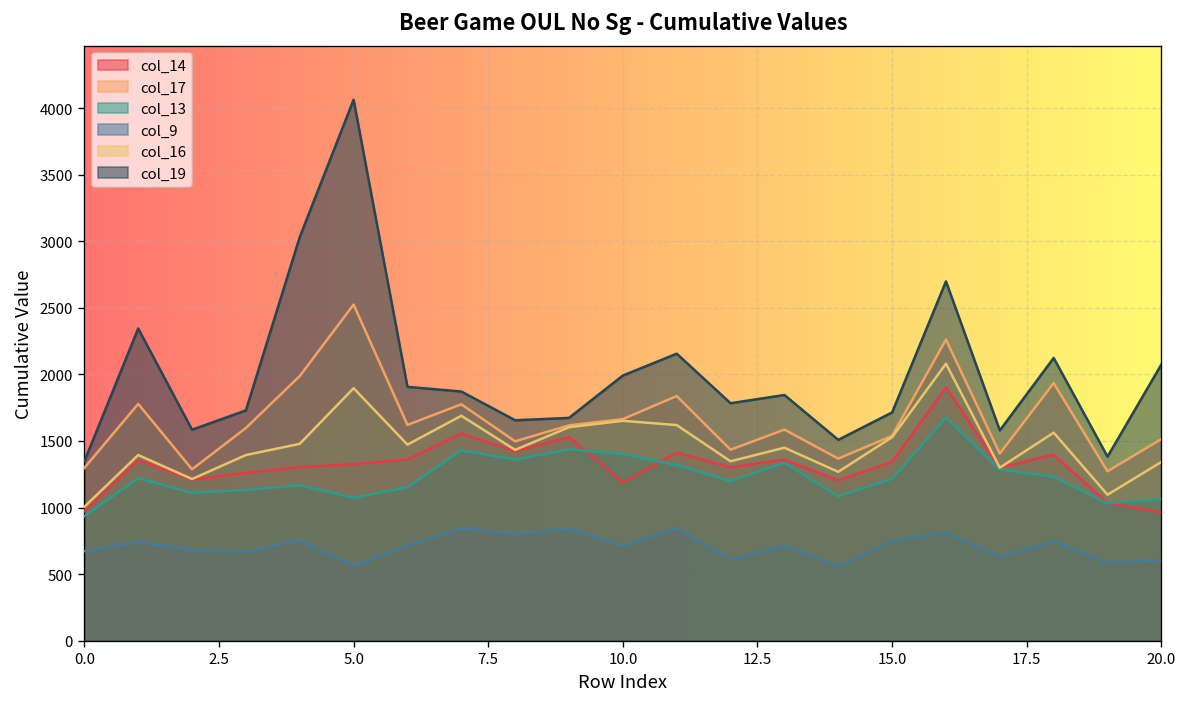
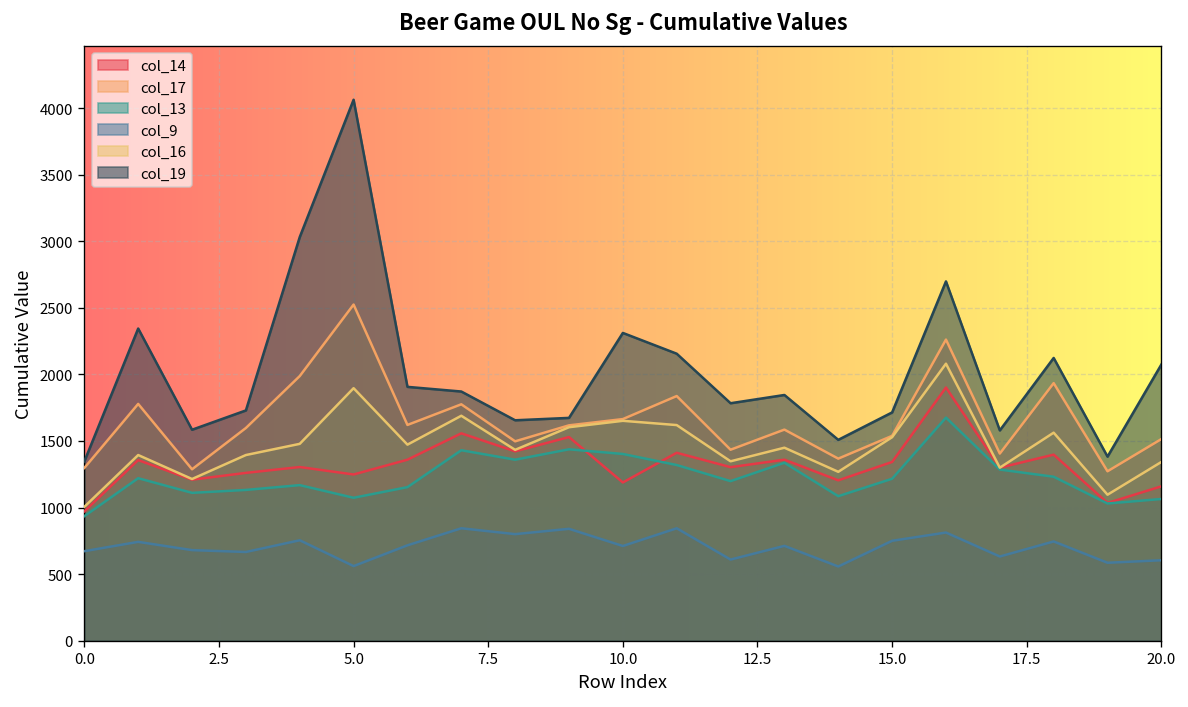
col_14, 5.0: 1330 -> 1250
col_19, 10.0: 1990 -> 2310
col_14, 20.0: 960 -> 1160
